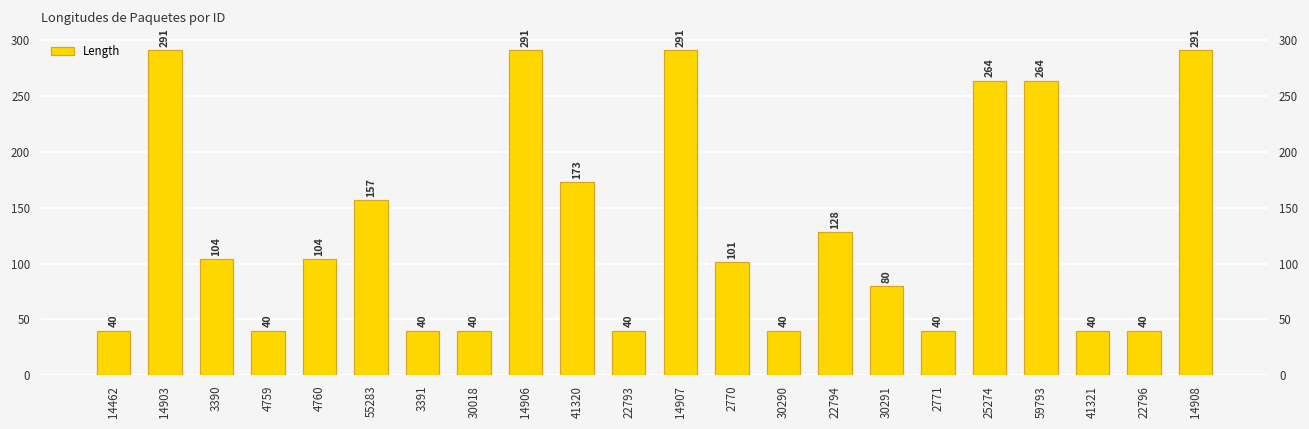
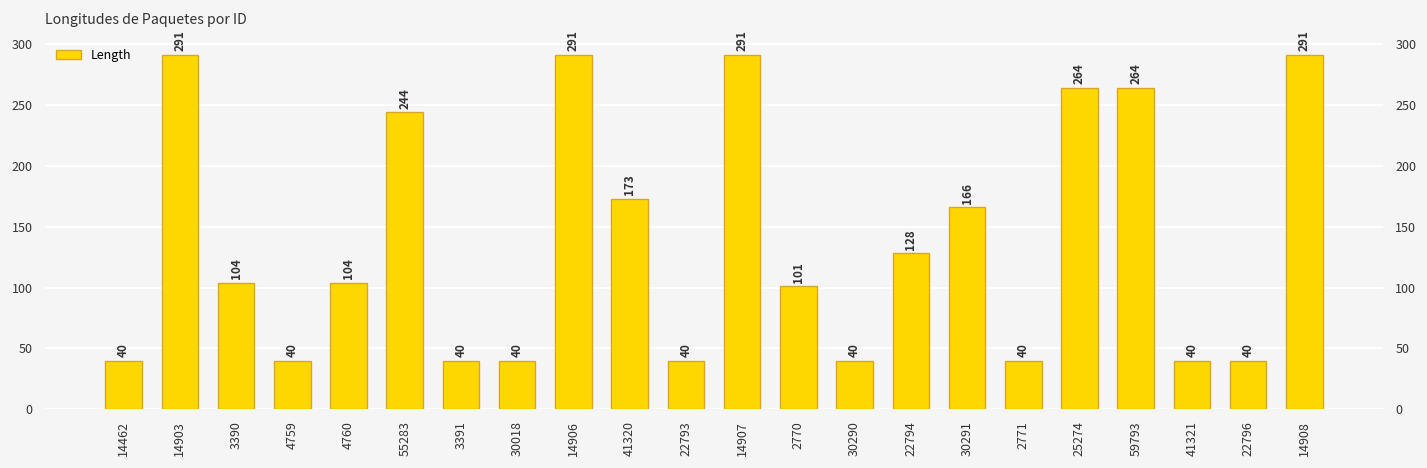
55283: 157 -> 244
30291: 80 -> 166
